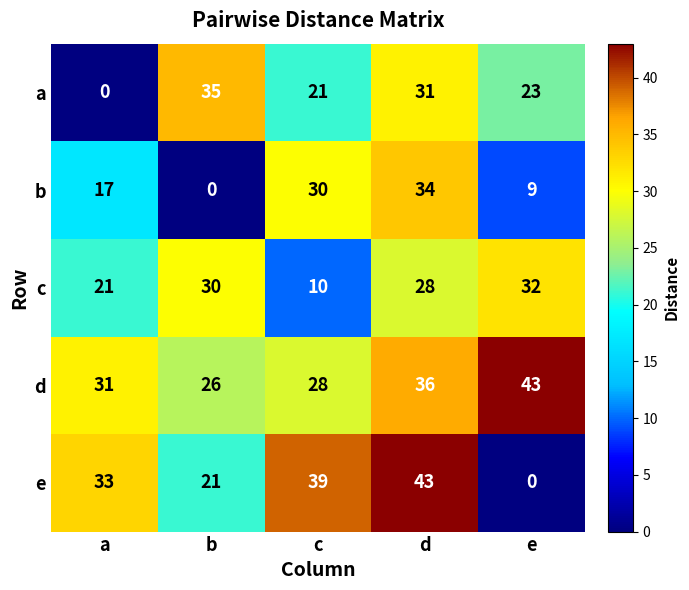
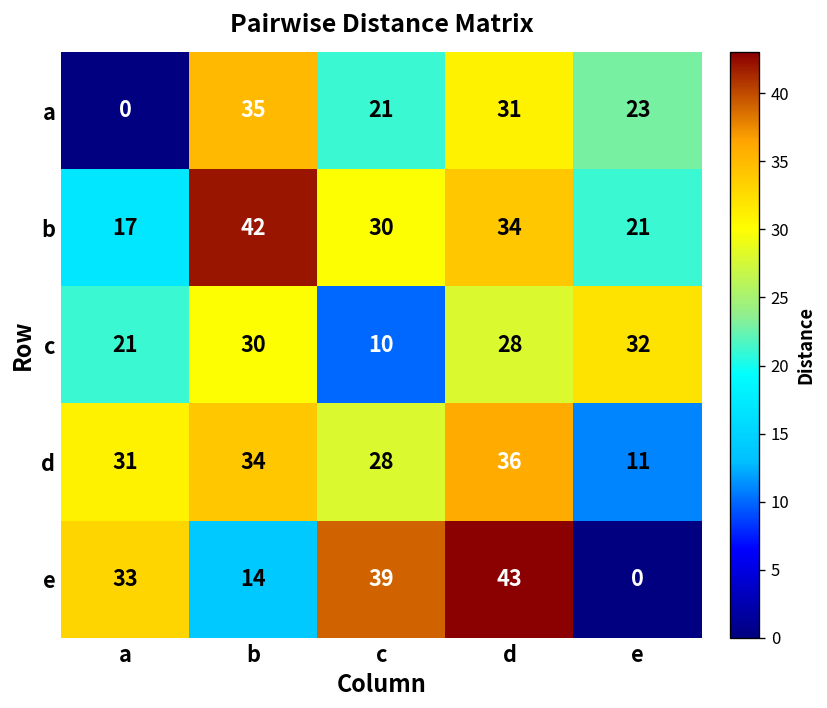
b, b: 0 -> 42
b, e: 9 -> 21
d, b: 26 -> 34
d, e: 43 -> 11
e, b: 21 -> 14
